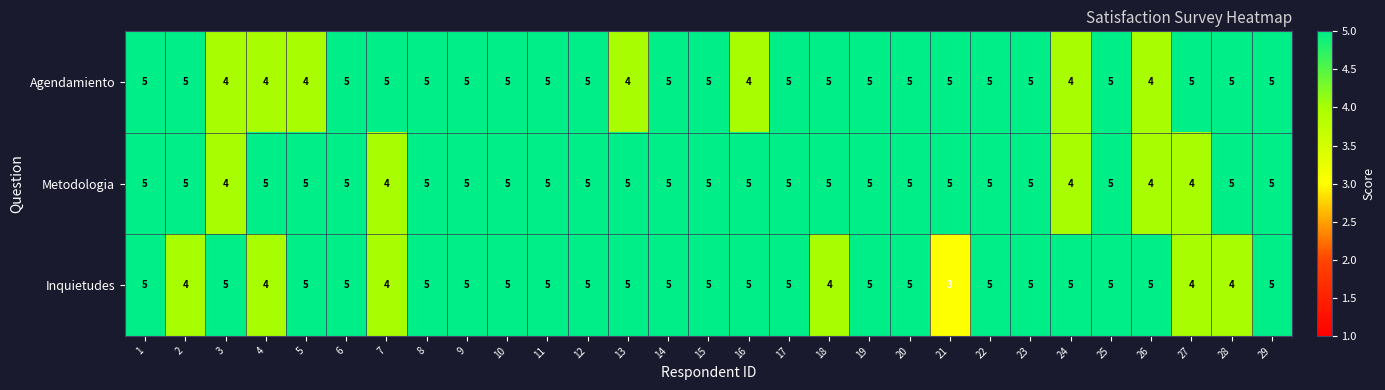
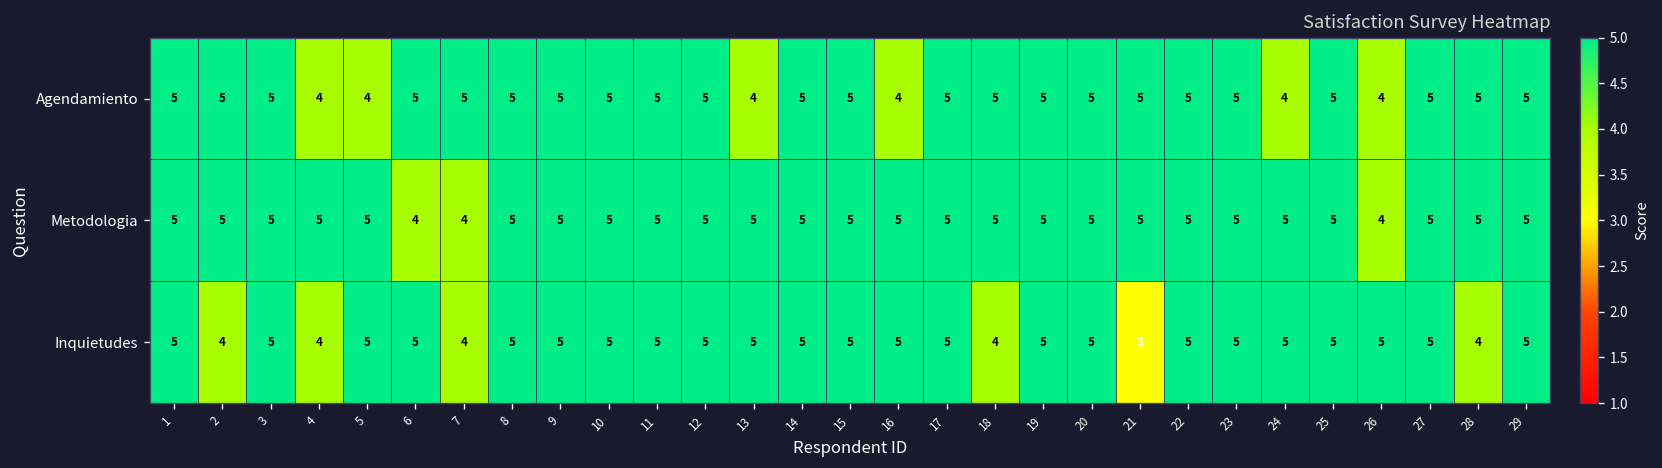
Agendamiento, 3: 4 -> 5
Metodologia, 3: 4 -> 5
Metodologia, 6: 5 -> 4
Metodologia, 24: 4 -> 5
Metodologia, 27: 4 -> 5
Inquietudes, 27: 4 -> 5
